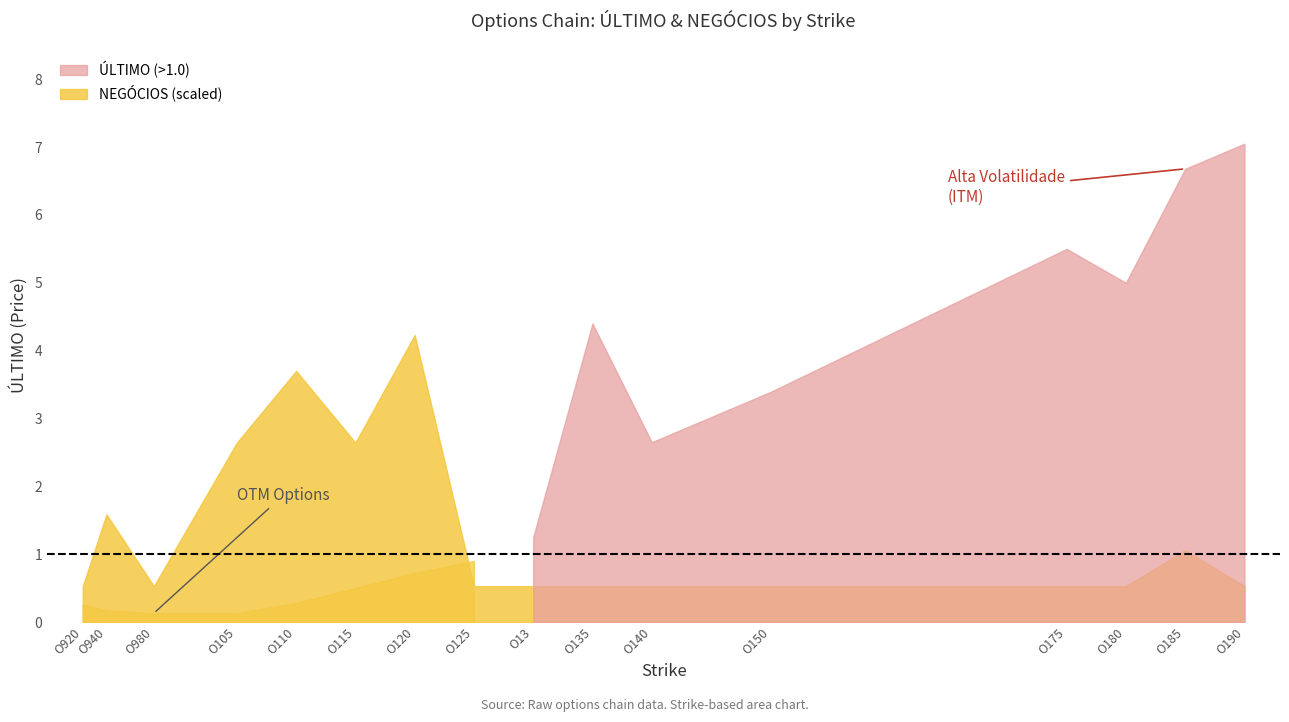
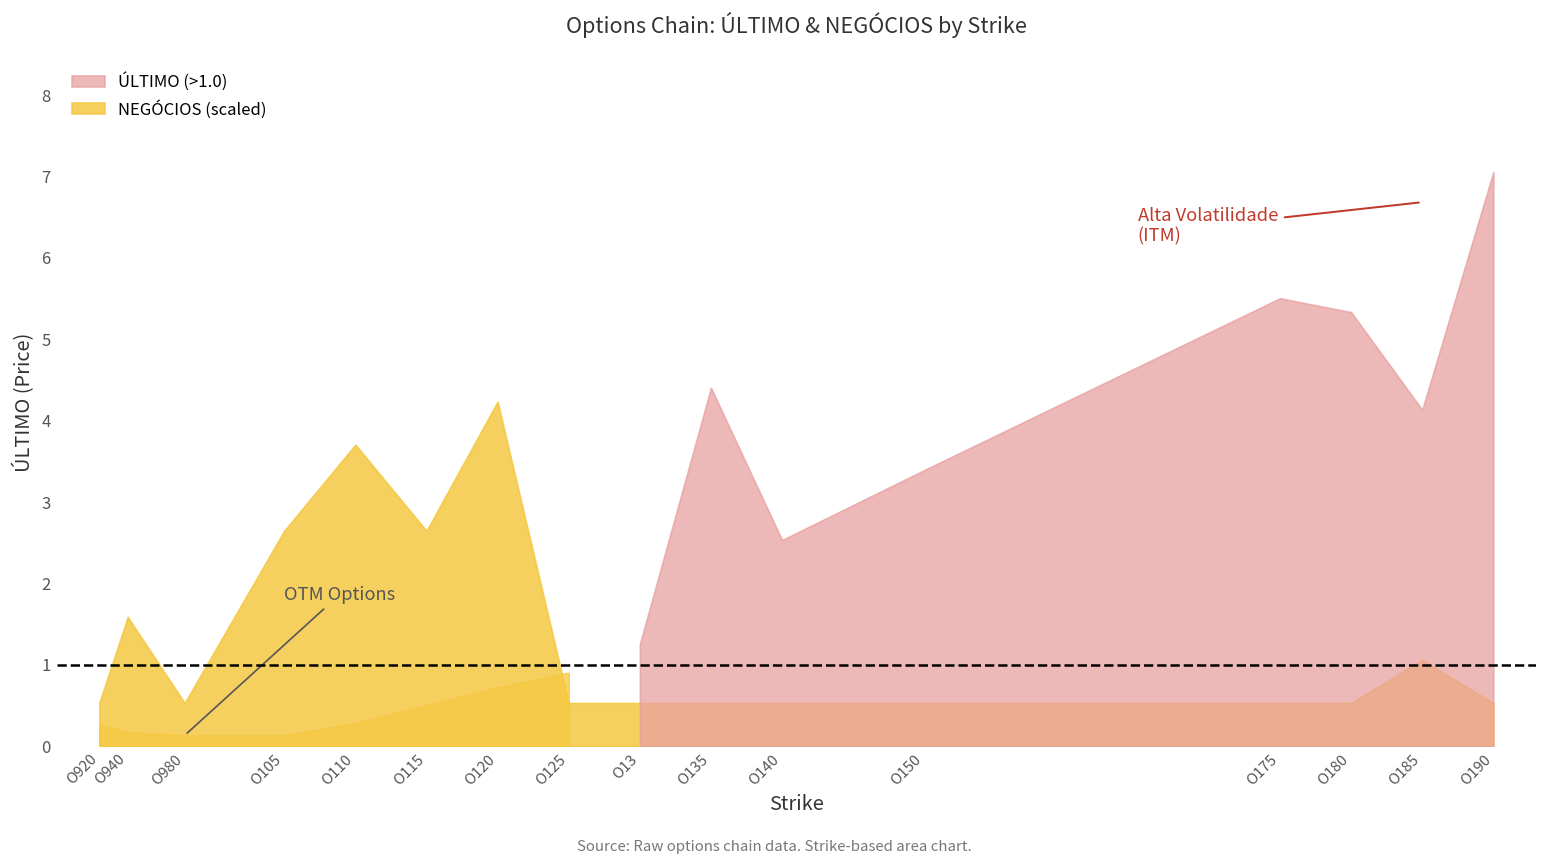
ÚLTIMO (>1.0), O140: 2.7 -> 2.5
ÚLTIMO (>1.0), O180: 5.0 -> 5.3
ÚLTIMO (>1.0), O185: 6.7 -> 4.1
